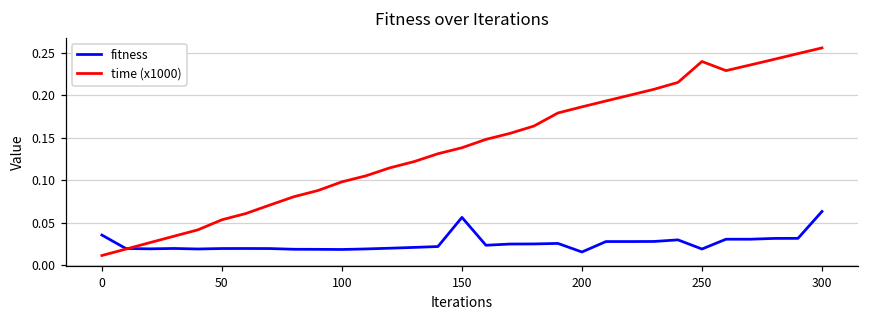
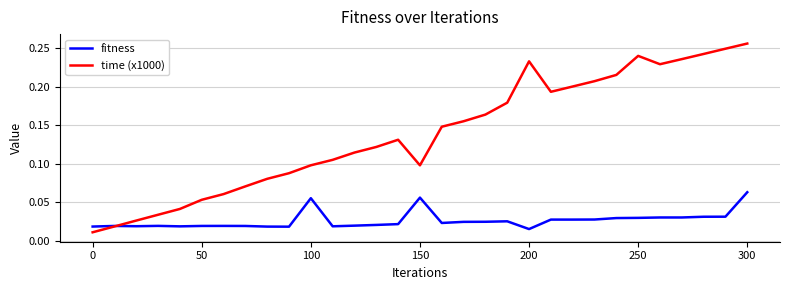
fitness, 0: 0.04 -> 0.02
fitness, 100: 0.02 -> 0.06
time (x1000), 150: 0.14 -> 0.10
time (x1000), 200: 0.19 -> 0.23
fitness, 250: 0.02 -> 0.03
